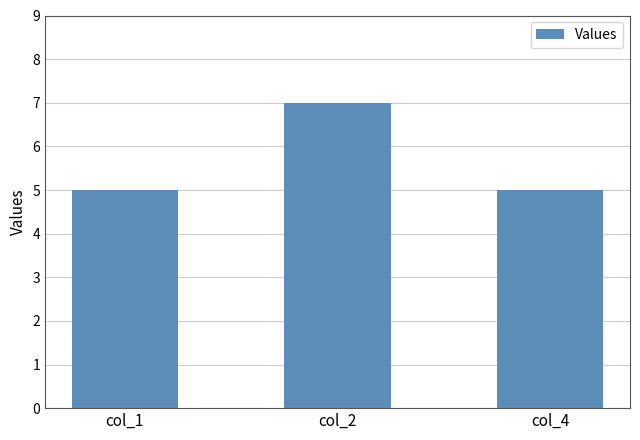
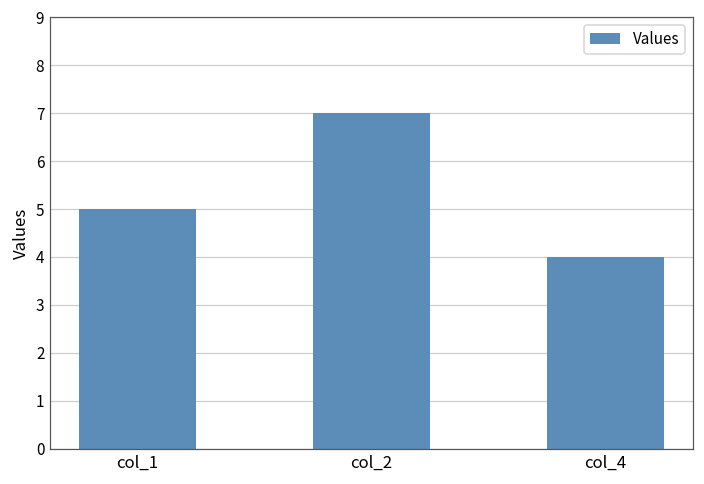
col_4: 5 -> 4
